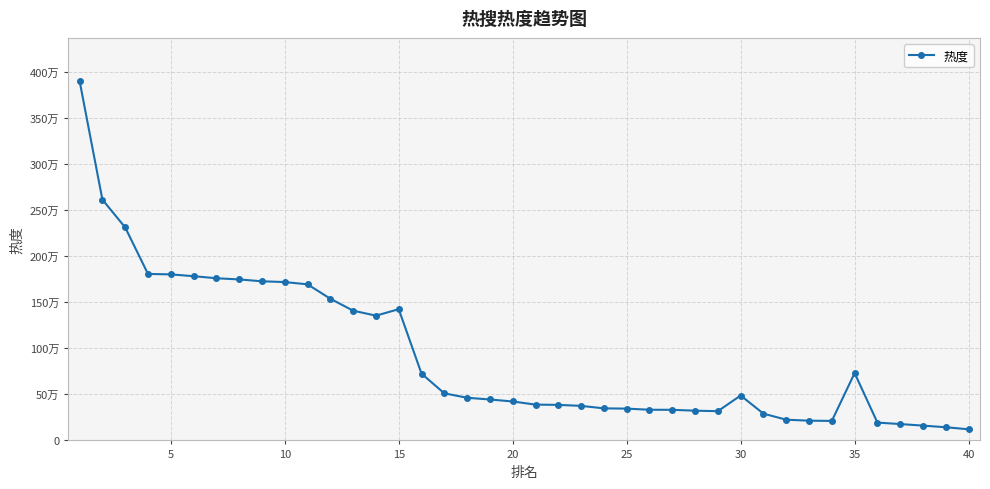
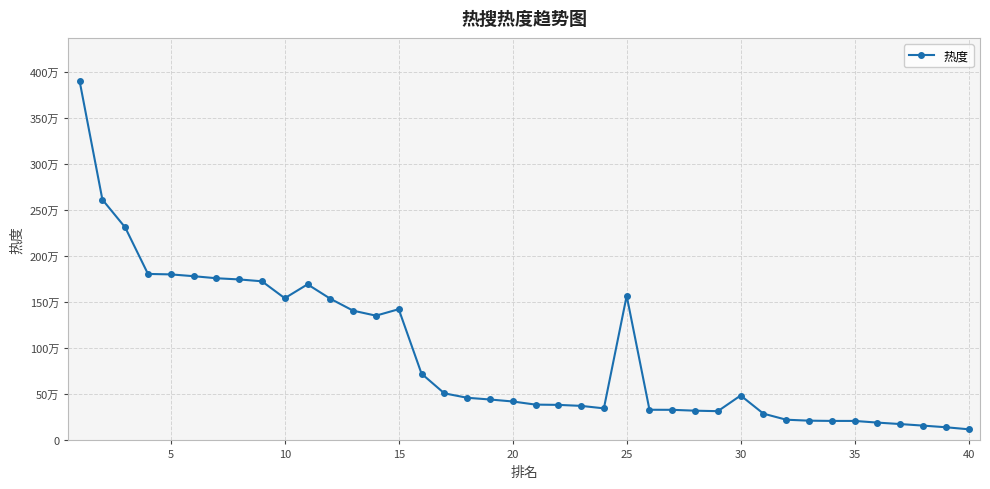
10: 170万 -> 150万
25: 30万 -> 160万
35: 70万 -> 20万
